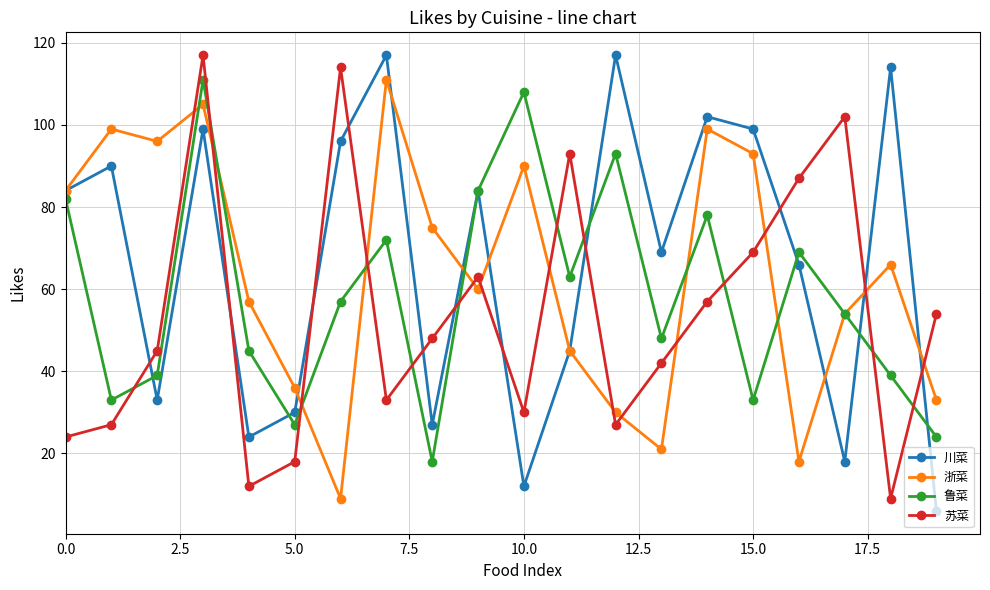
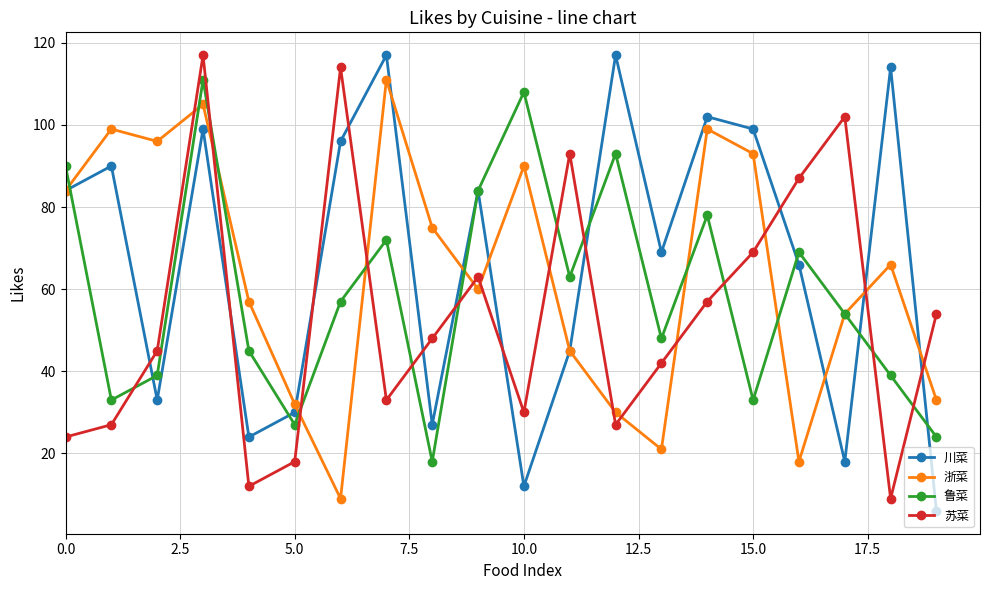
鲁菜, 0.0: 82 -> 90
浙菜, 5.0: 36 -> 32
